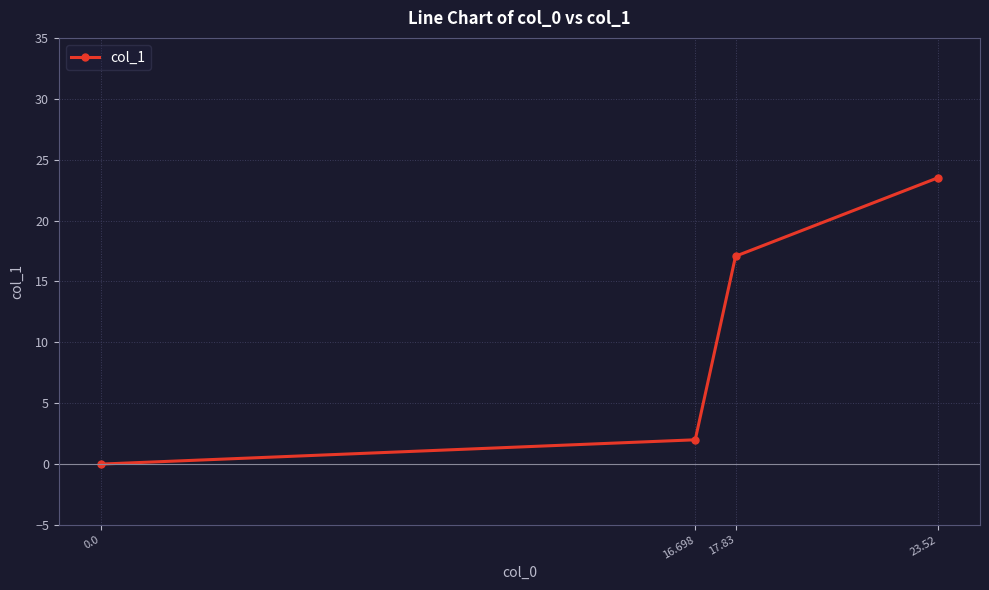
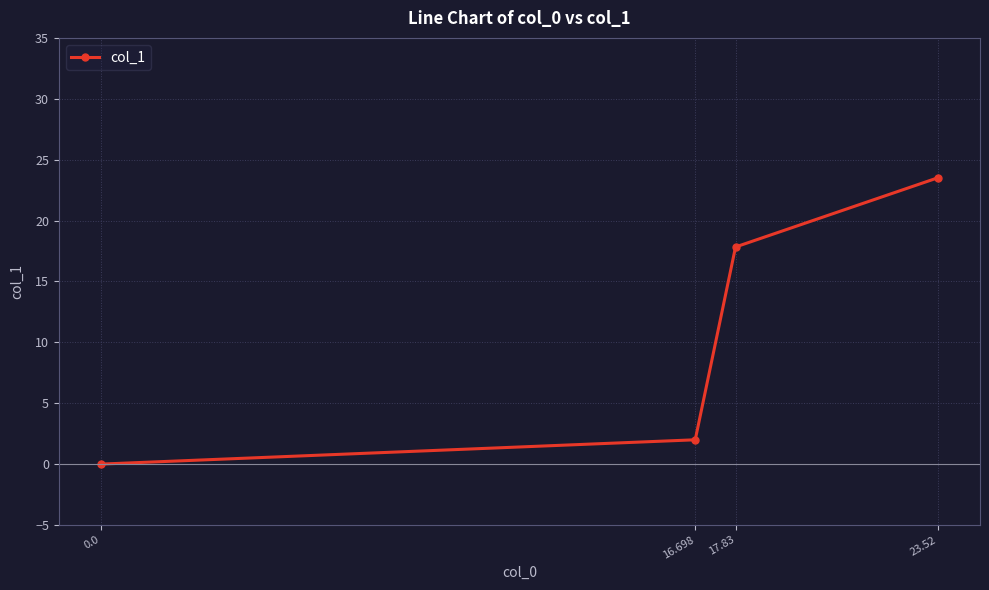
17.83: 17.1 -> 17.8
